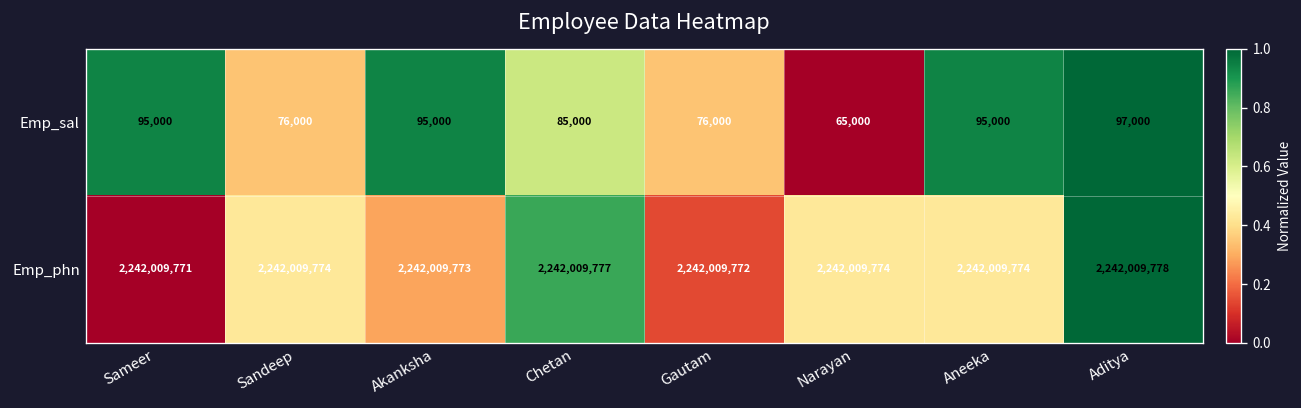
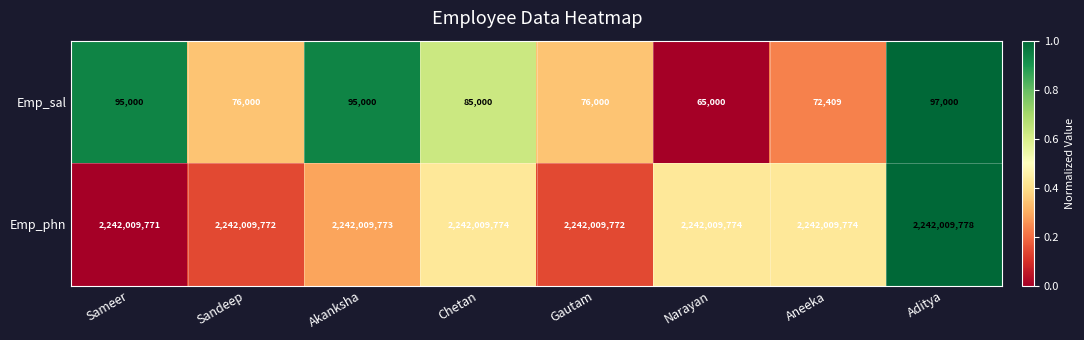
Emp_sal, Aneeka: 95,000 -> 72,409
Emp_phn, Sandeep: 2,242,009,774 -> 2,242,009,772
Emp_phn, Chetan: 2,242,009,777 -> 2,242,009,774
